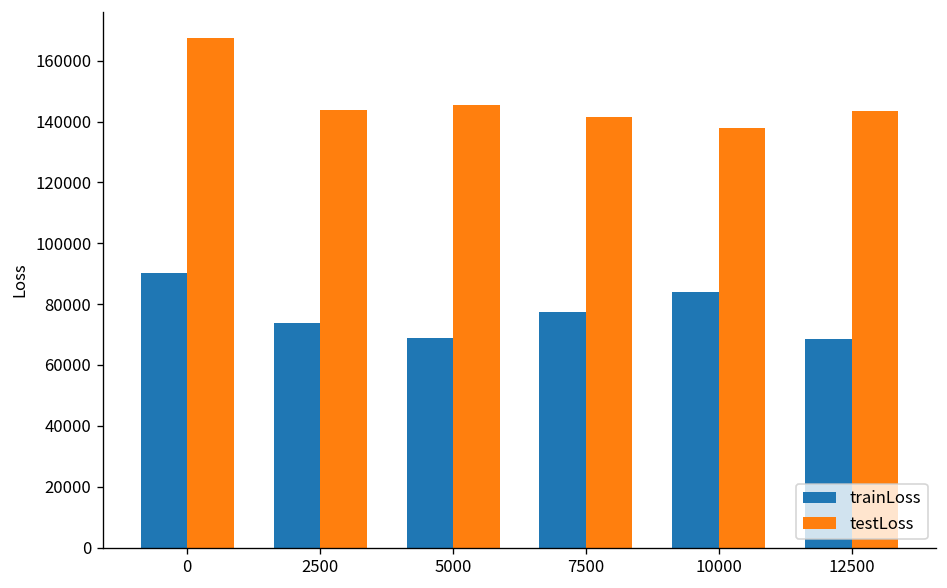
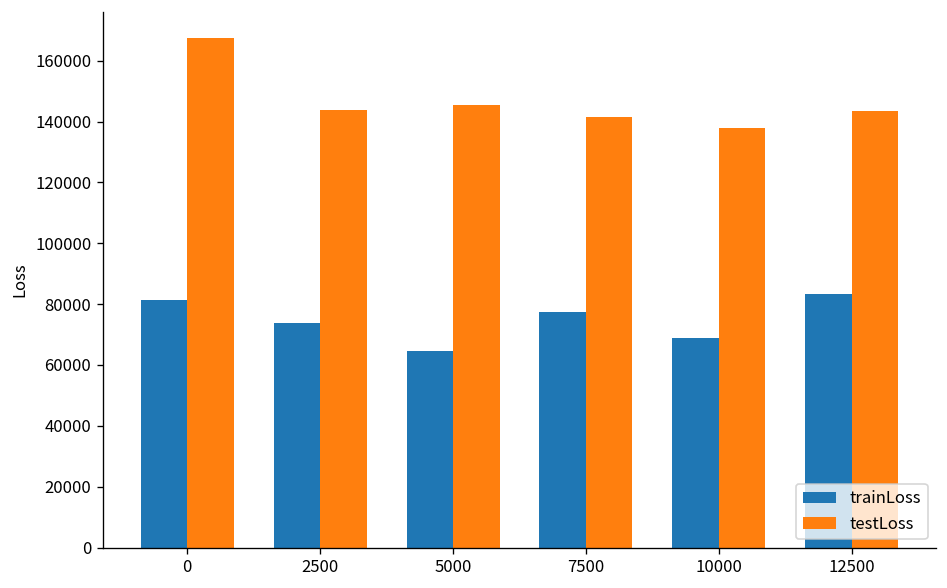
trainLoss, 0: 90000 -> 81000
trainLoss, 5000: 69000 -> 65000
trainLoss, 10000: 84000 -> 69000
trainLoss, 12500: 69000 -> 83000
